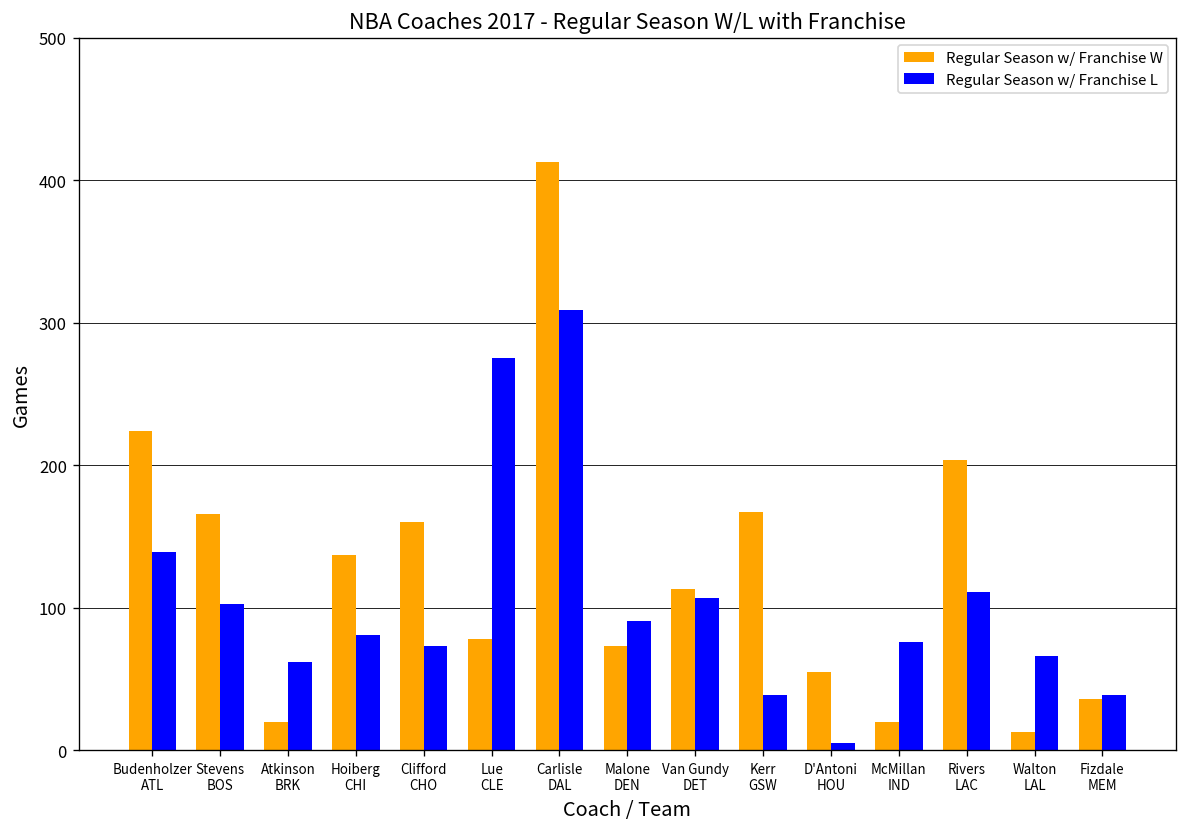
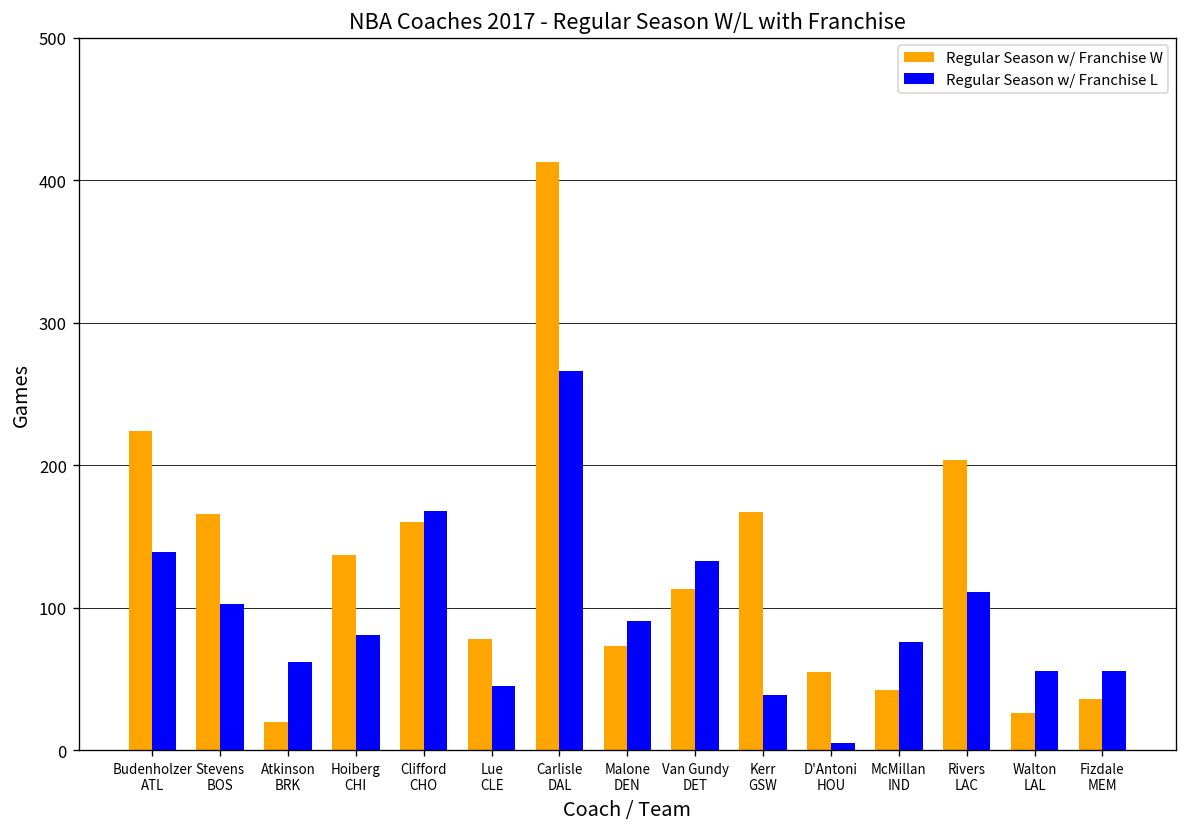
Regular Season w/ Franchise L, Clifford CHO: 73 -> 168
Regular Season w/ Franchise L, Lue CLE: 275 -> 45
Regular Season w/ Franchise L, Carlisle DAL: 309 -> 266
Regular Season w/ Franchise L, Van Gundy DET: 107 -> 133
Regular Season w/ Franchise W, McMillan IND: 20 -> 42
Regular Season w/ Franchise W, Walton LAL: 13 -> 26
Regular Season w/ Franchise L, Walton LAL: 66 -> 56
Regular Season w/ Franchise L, Fizdale MEM: 39 -> 56
